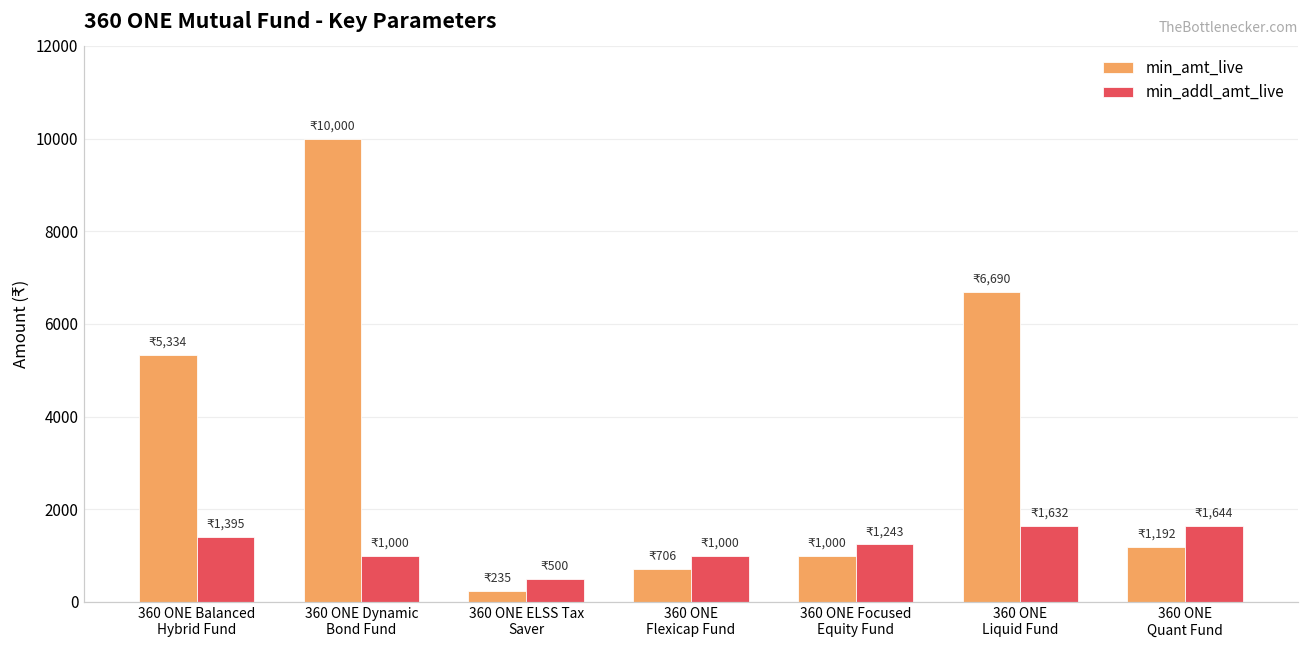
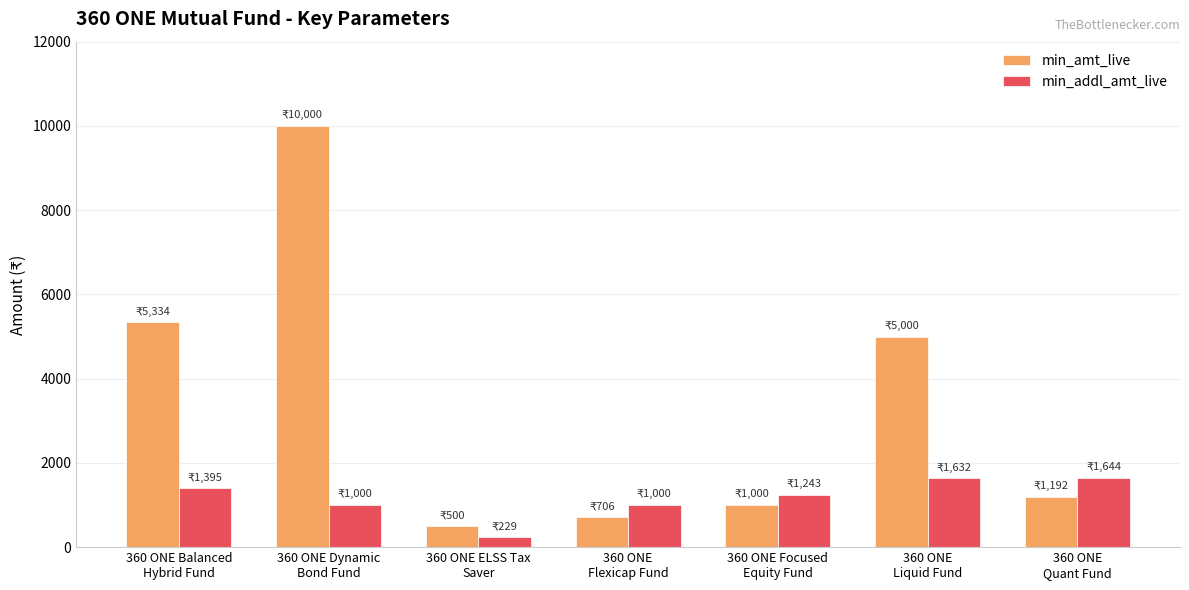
min_amt_live, 360 ONE ELSS Tax Saver: 235 -> 500
min_addl_amt_live, 360 ONE ELSS Tax Saver: 500 -> 229
min_amt_live, 360 ONE Liquid Fund: 6,690 -> 5,000
